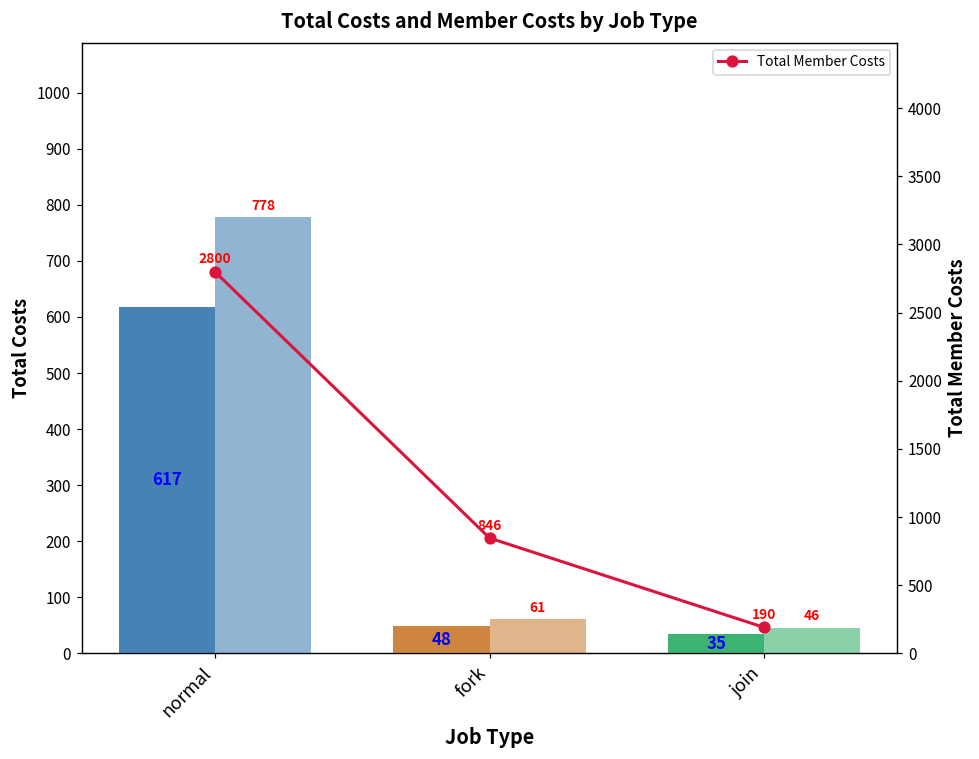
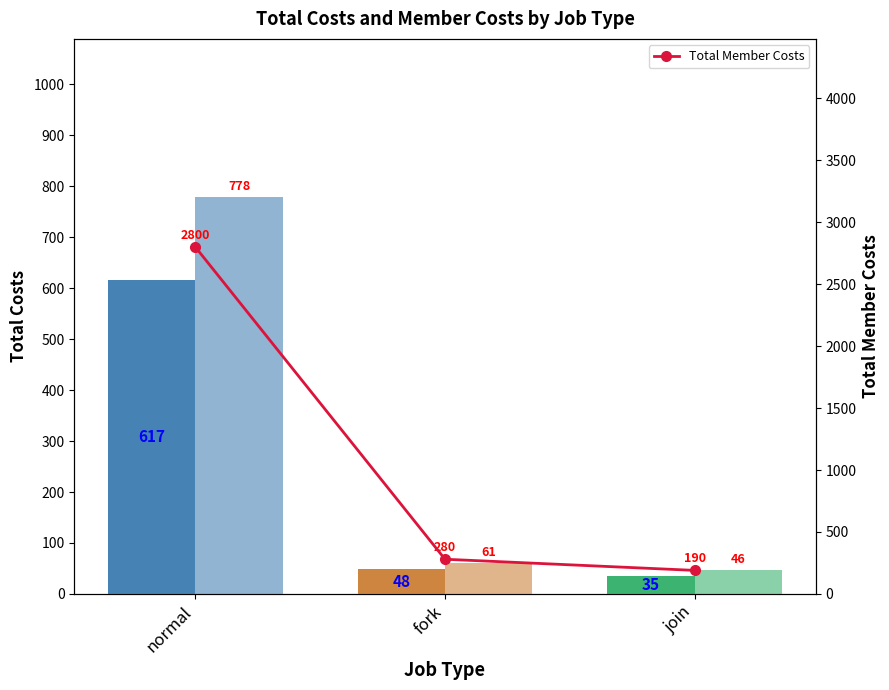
Total Member Costs, fork: 846 -> 280
